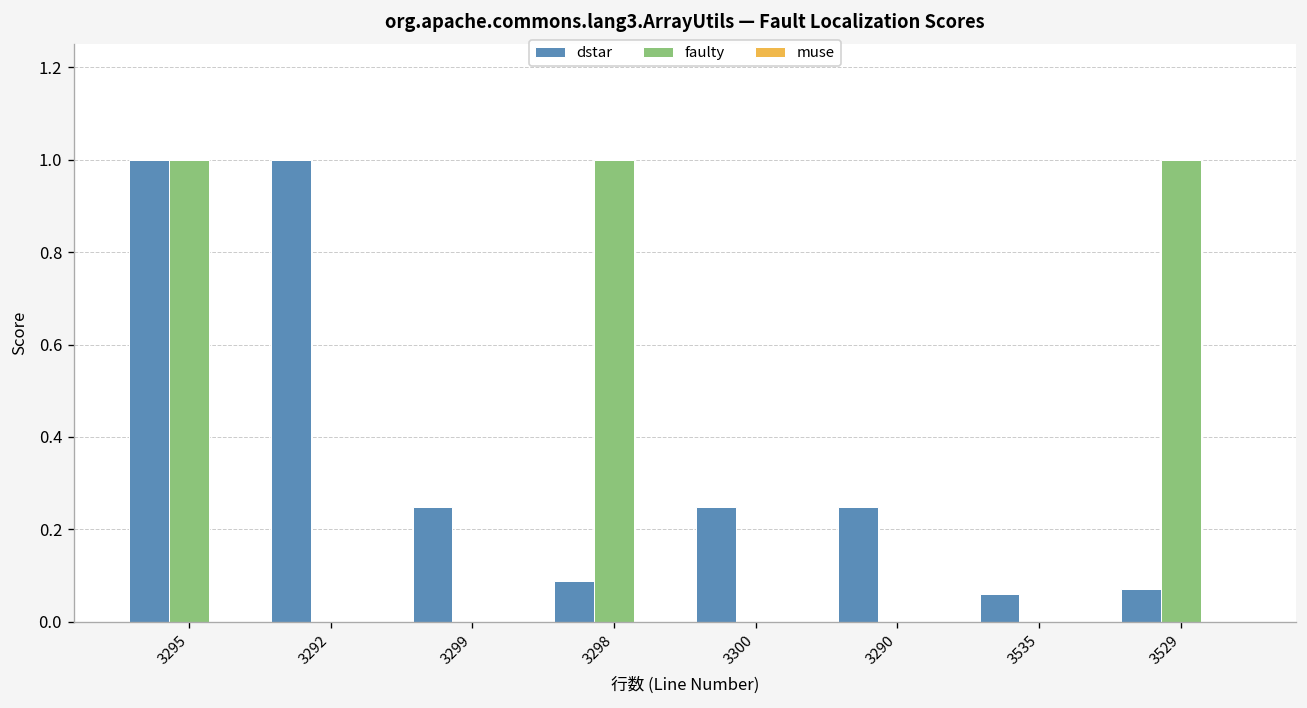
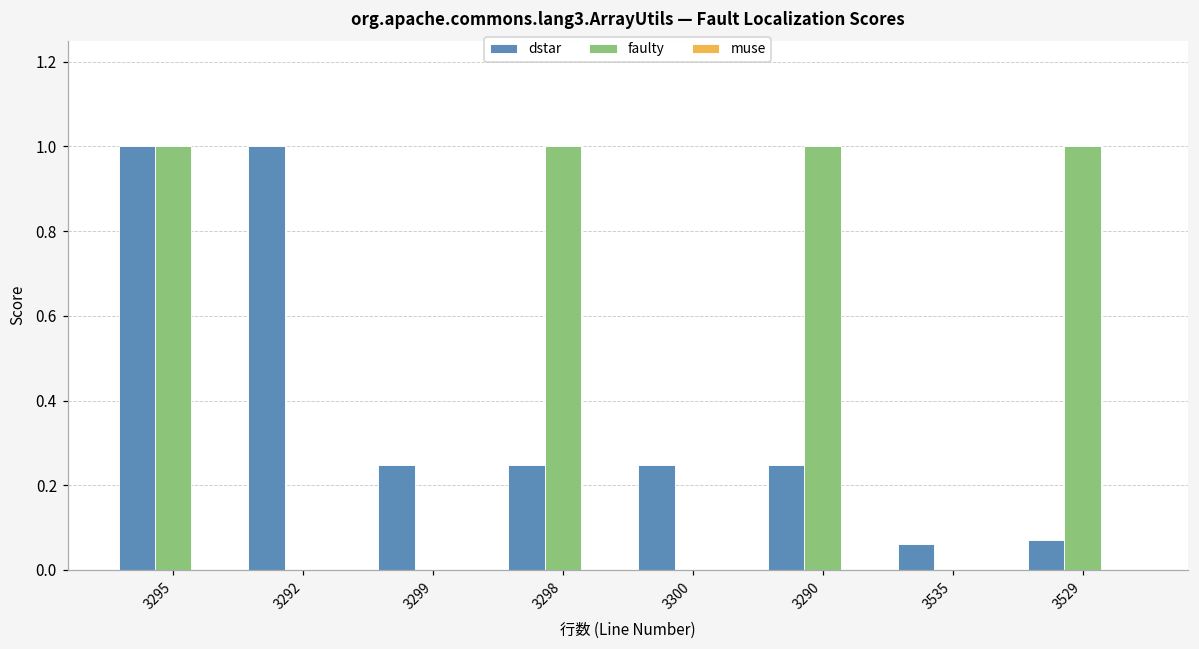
dstar, 3298: 0.09 -> 0.25
faulty, 3290: 0 -> 1
